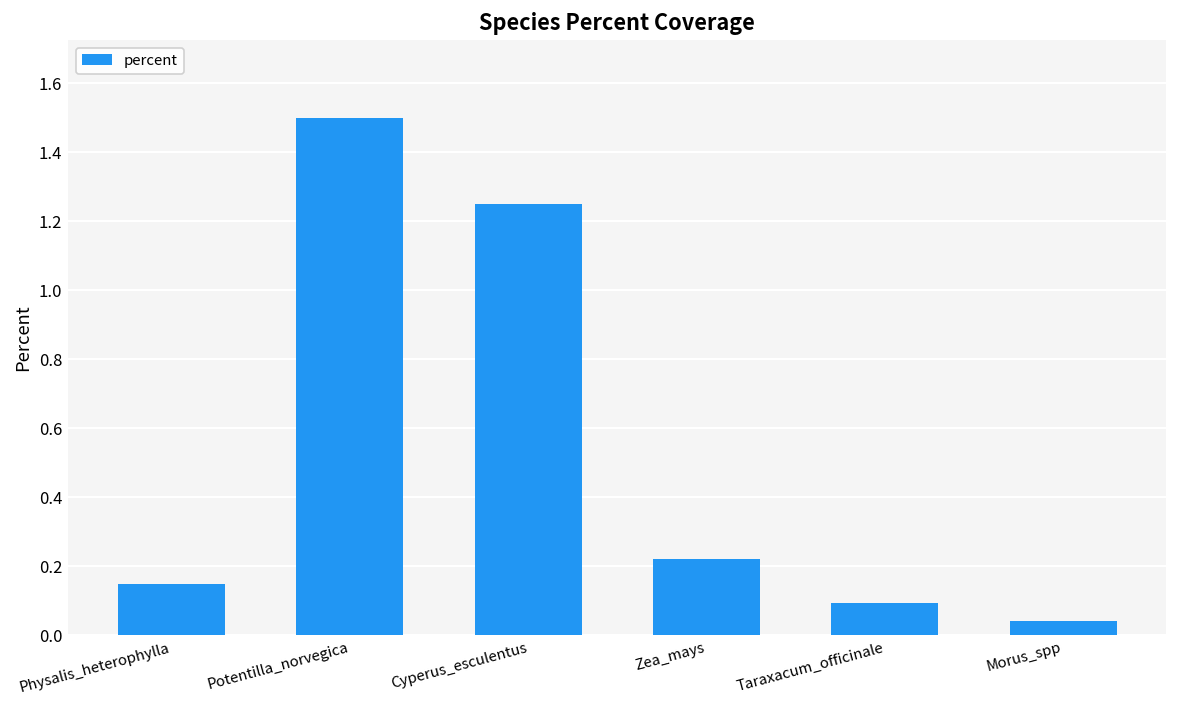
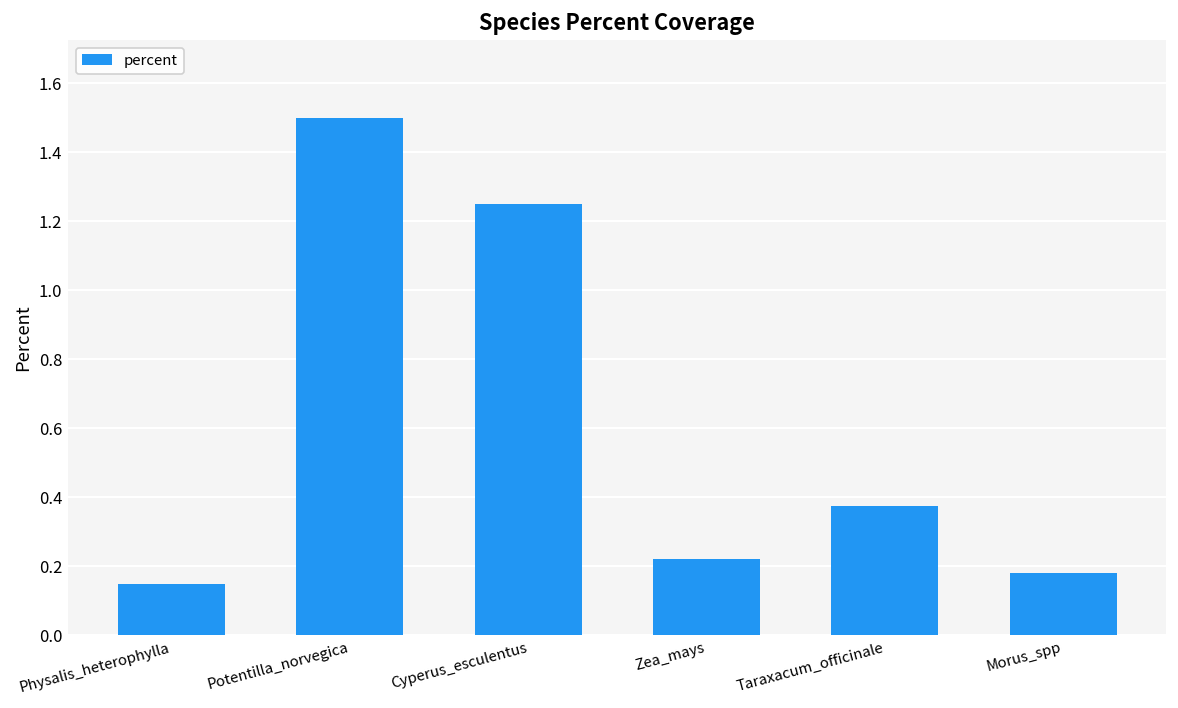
Taraxacum_officinale: 0.09 -> 0.38
Morus_spp: 0.04 -> 0.18
